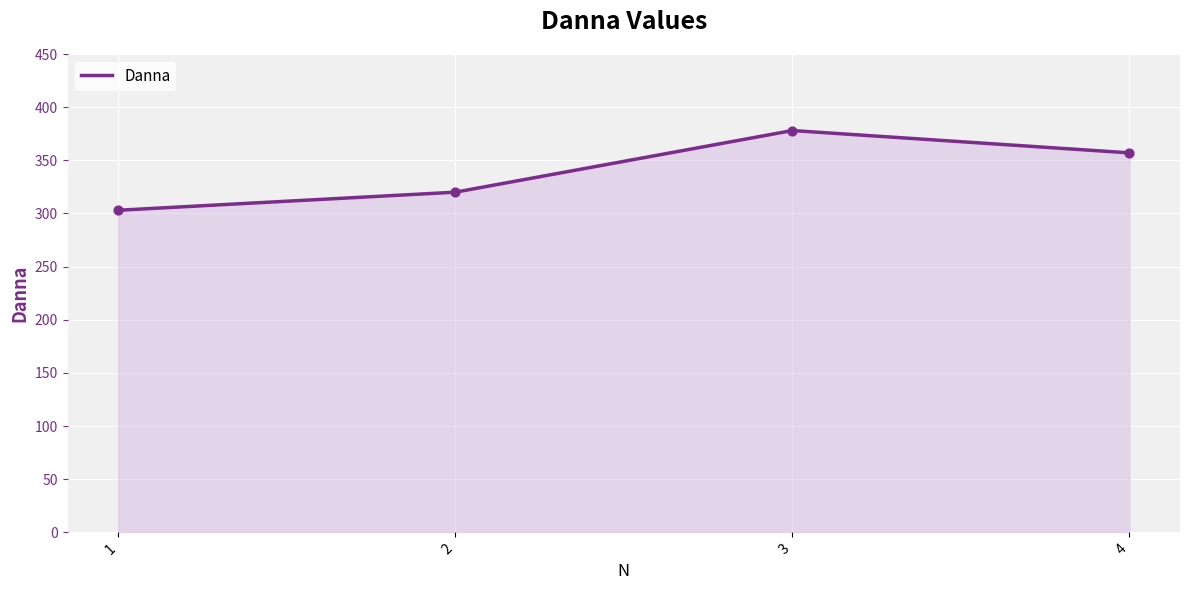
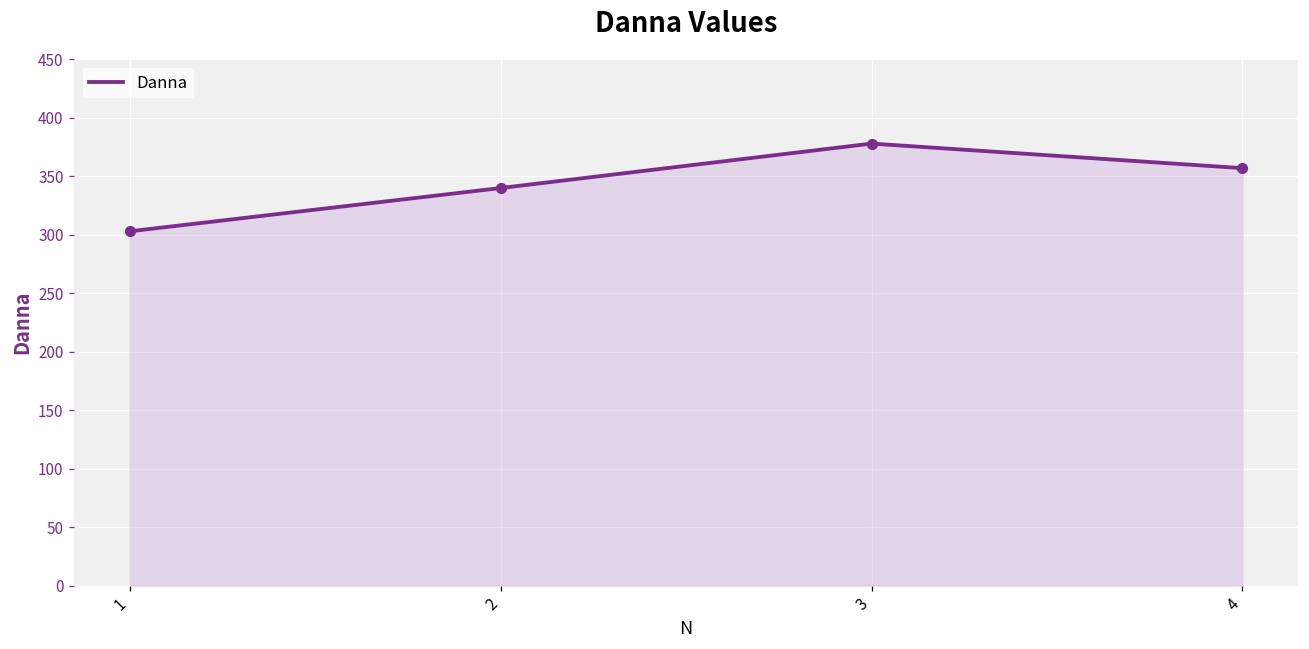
2: 320 -> 340
